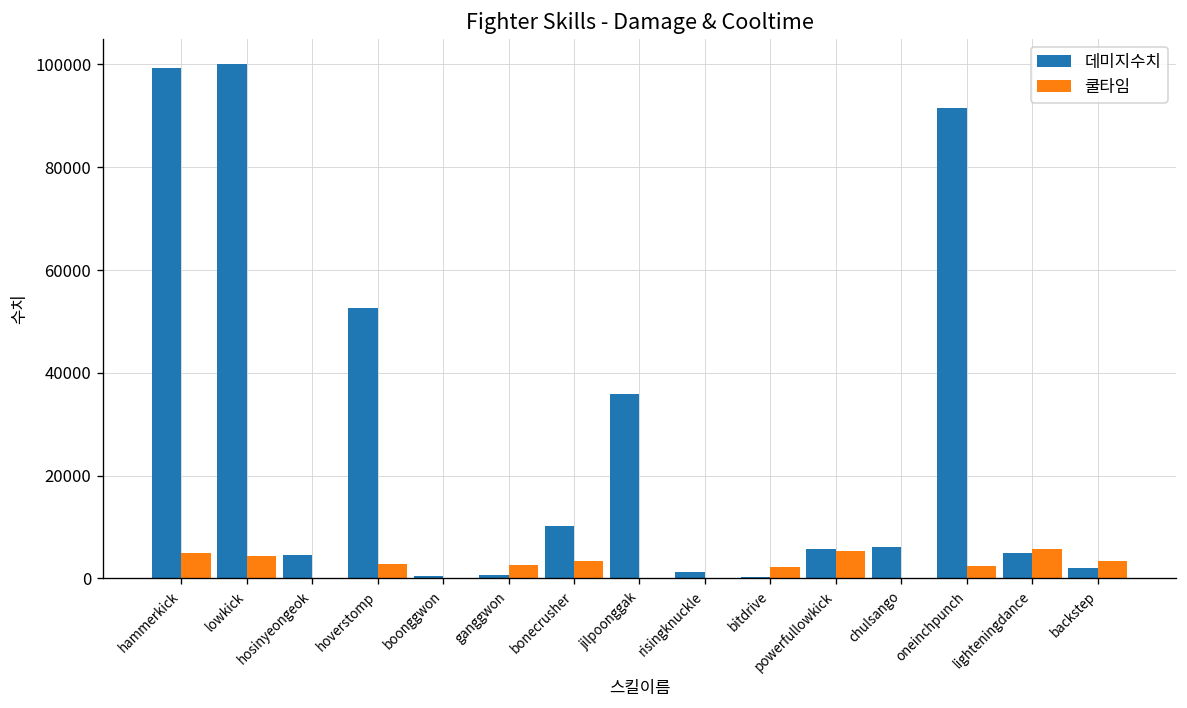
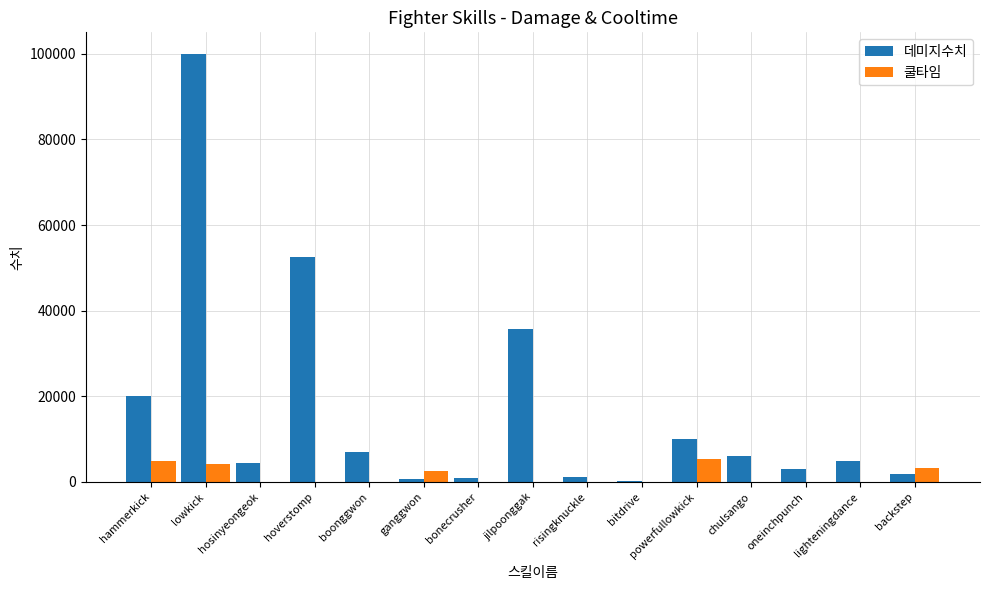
데미지수치, hammerkick: 99000 -> 20000
쿨타임, hoverstomp: 3000 -> 0
데미지수치, boonggwon: 1000 -> 7000
데미지수치, bonecrusher: 10000 -> 1000
쿨타임, bonecrusher: 3000 -> 0
쿨타임, bitdrive: 2000 -> 0
데미지수치, powerfullowkick: 6000 -> 10000
데미지수치, oneinchpunch: 92000 -> 3000
쿨타임, oneinchpunch: 2000 -> 0
쿨타임, lighteningdance: 6000 -> 0
